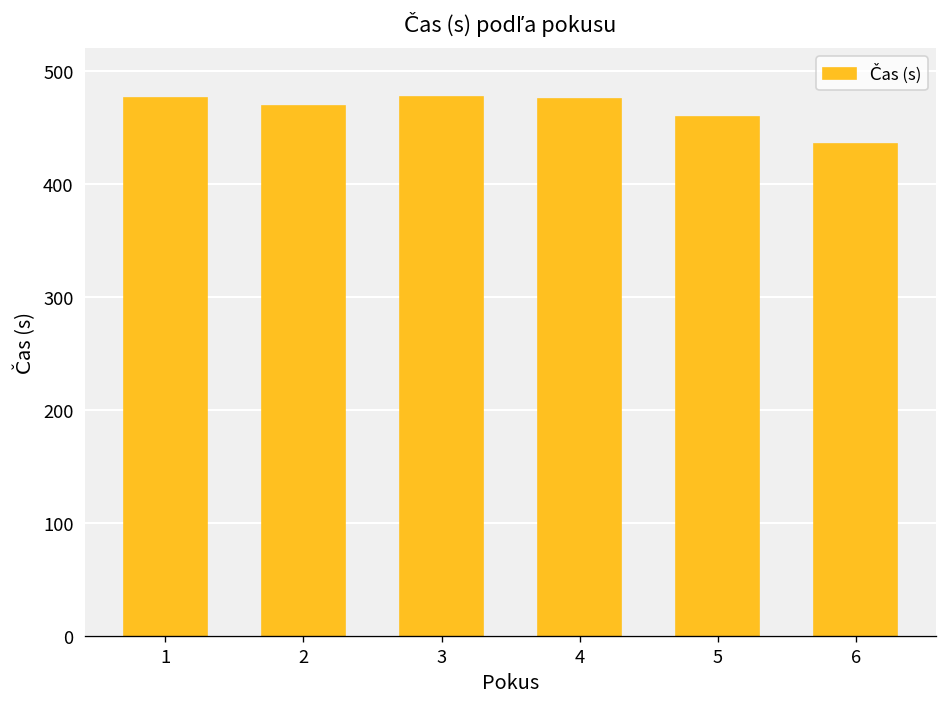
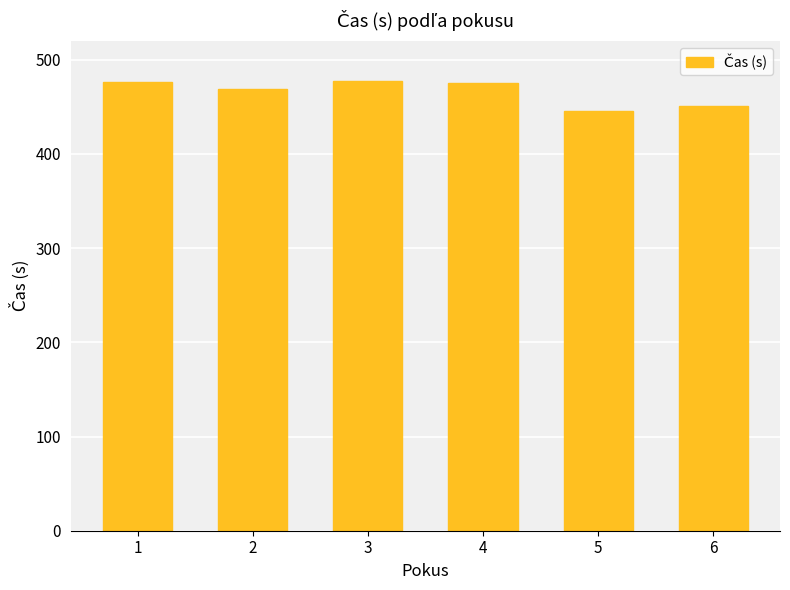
5: 460 -> 450
6: 440 -> 450
